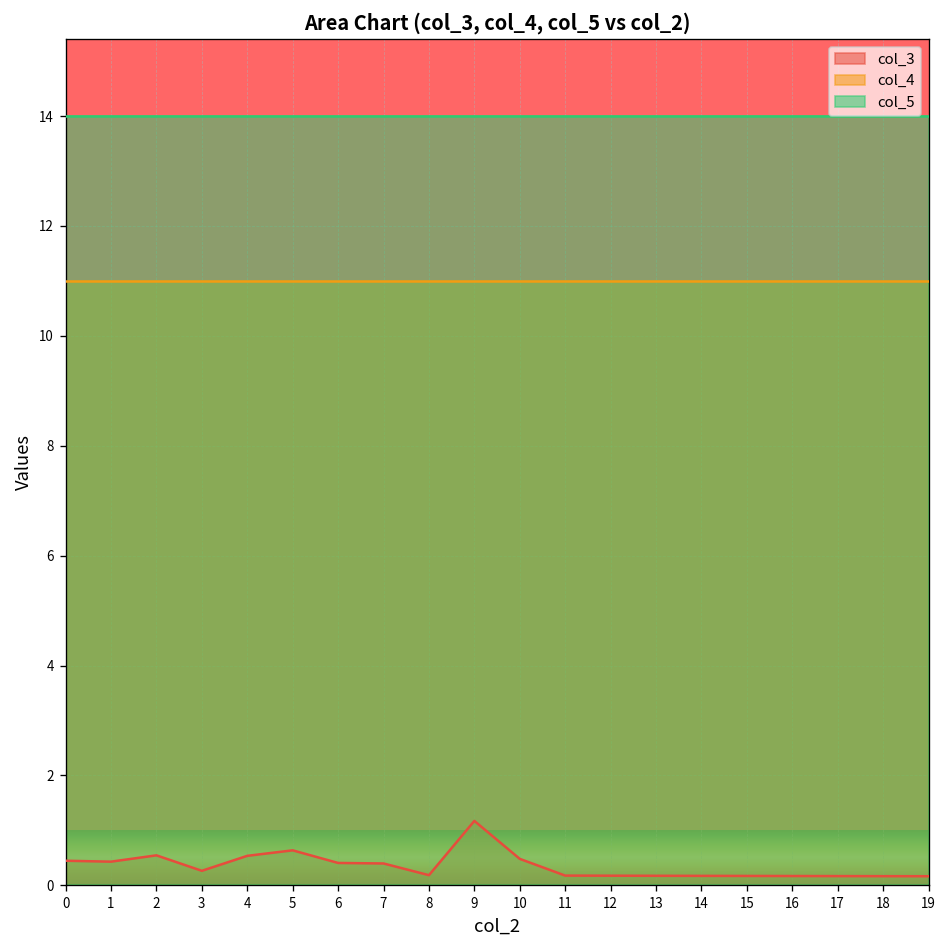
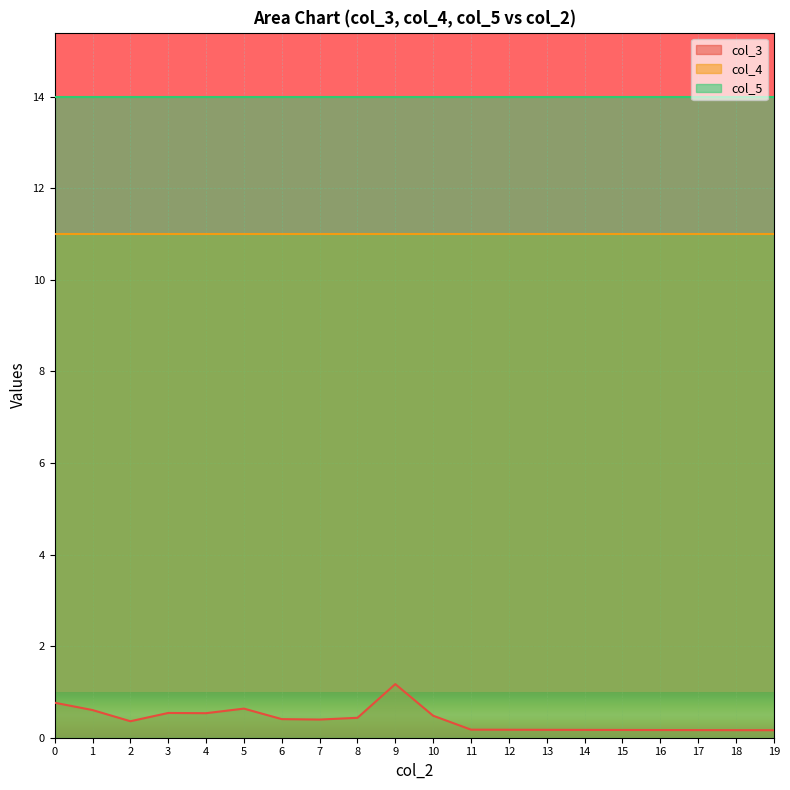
col_3, 0: 0.4 -> 0.8
col_3, 1: 0.4 -> 0.6
col_3, 2: 0.5 -> 0.4
col_3, 3: 0.3 -> 0.5
col_3, 8: 0.2 -> 0.4
